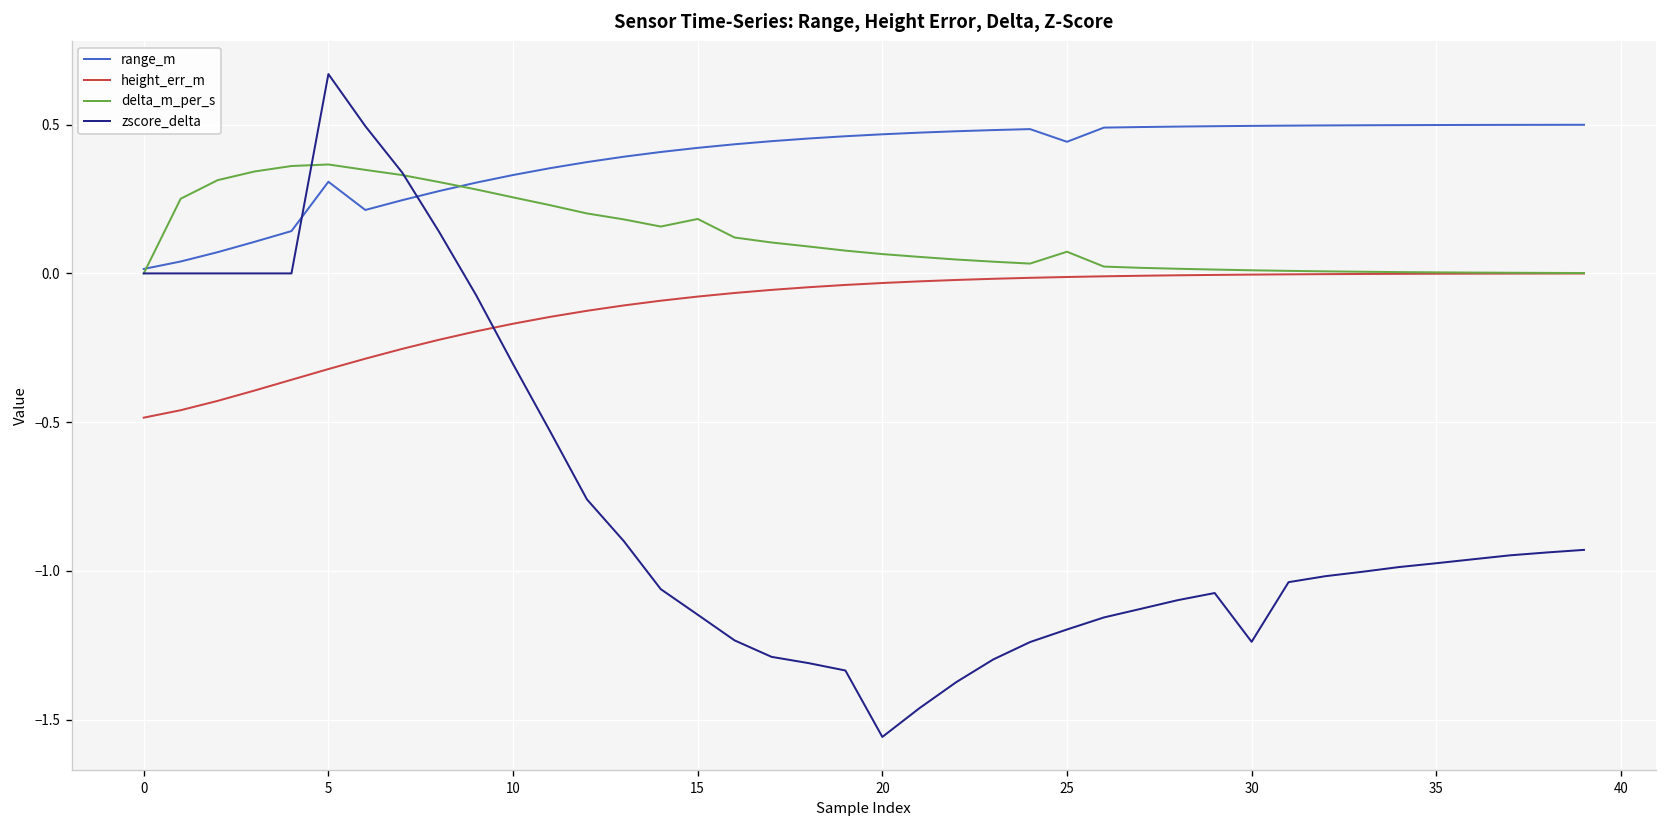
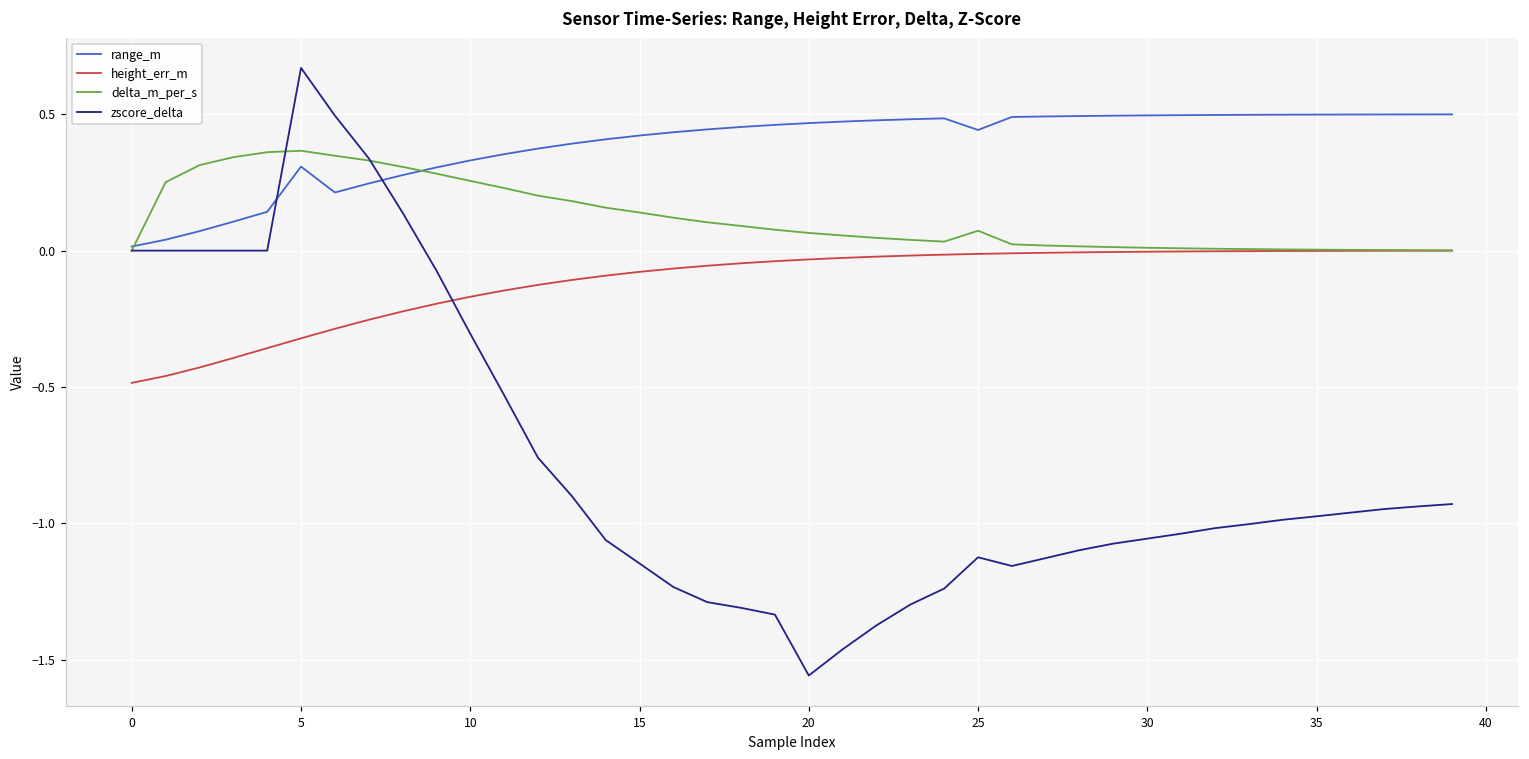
delta_m_per_s, 15: 0.18 -> 0.14
zscore_delta, 25: -1.20 -> -1.12
zscore_delta, 30: -1.24 -> -1.06
